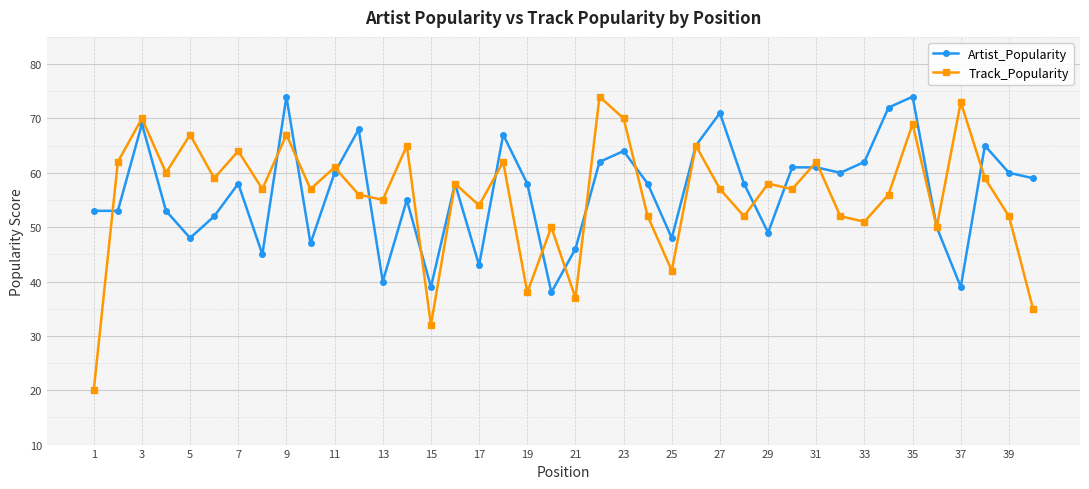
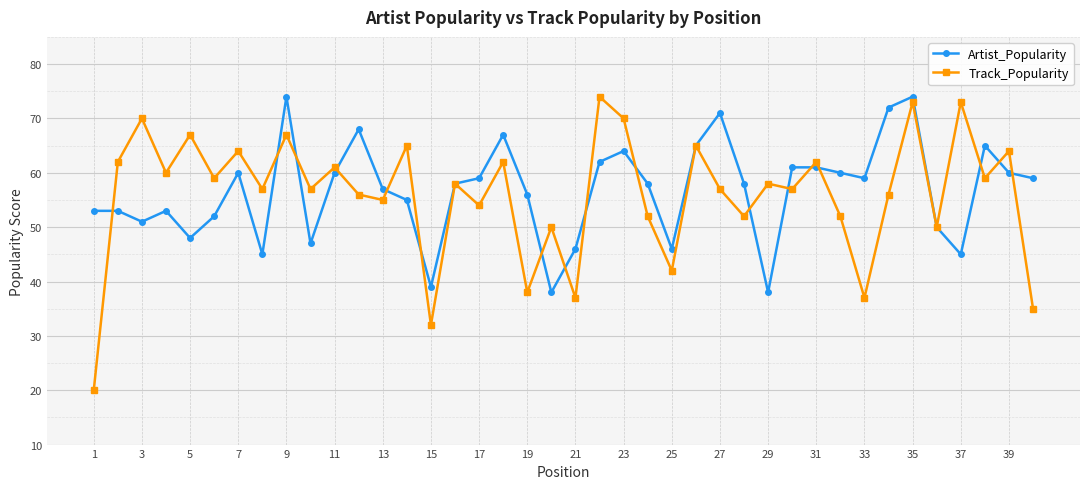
Artist_Popularity, 3: 69 -> 51
Artist_Popularity, 7: 58 -> 60
Artist_Popularity, 13: 40 -> 57
Artist_Popularity, 17: 43 -> 59
Artist_Popularity, 19: 58 -> 56
Artist_Popularity, 25: 48 -> 46
Artist_Popularity, 29: 49 -> 38
Artist_Popularity, 33: 62 -> 59
Track_Popularity, 33: 51 -> 37
Track_Popularity, 35: 69 -> 73
Artist_Popularity, 37: 39 -> 45
Track_Popularity, 39: 52 -> 64
